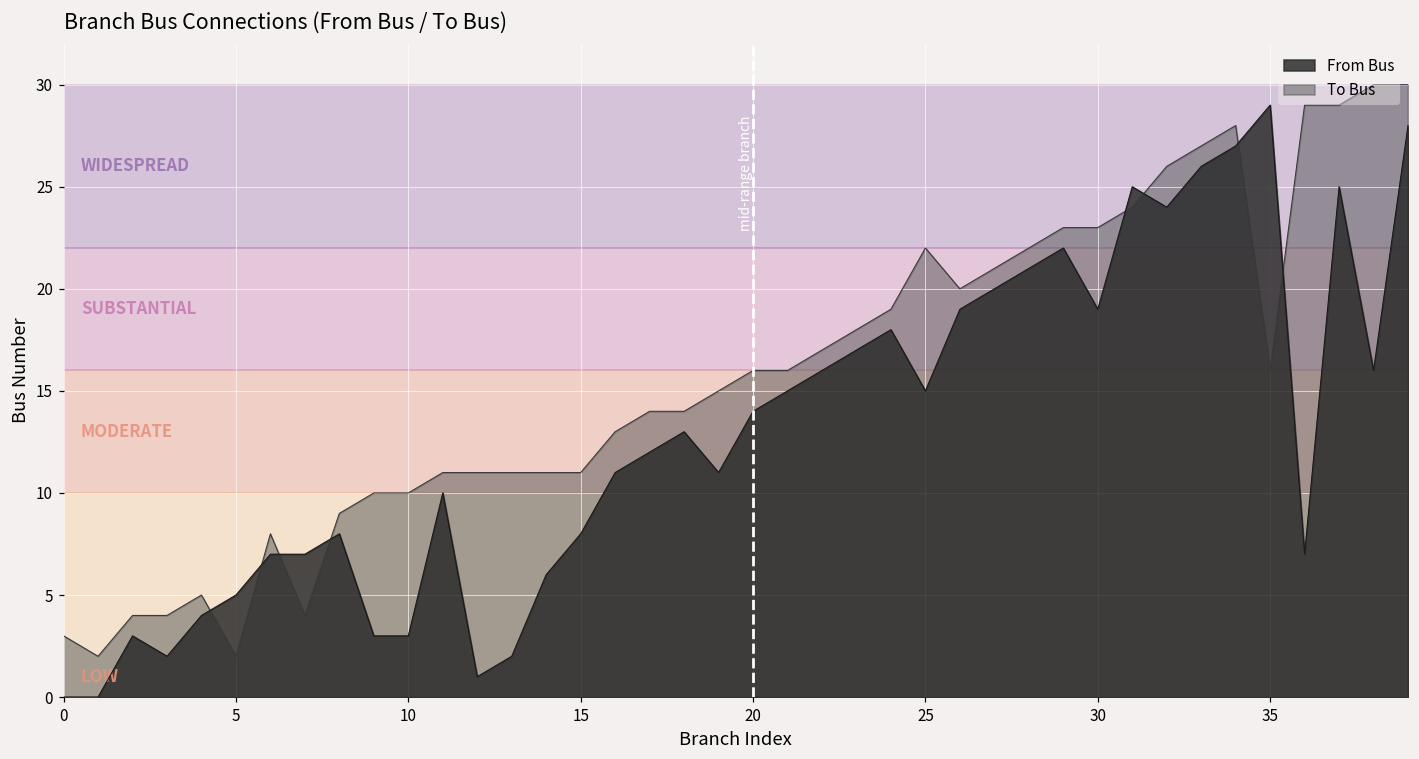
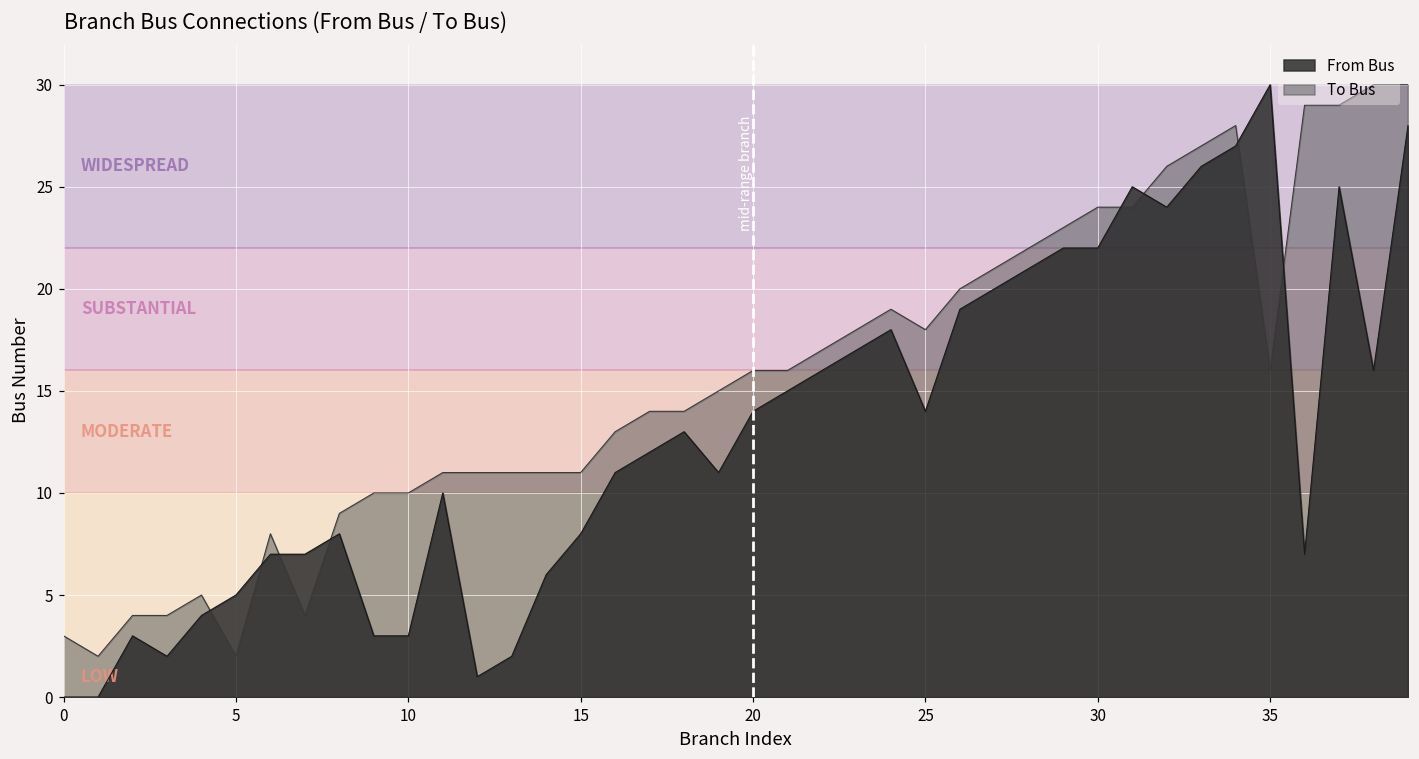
From Bus, 25: 15 -> 14
To Bus, 25: 22 -> 18
From Bus, 30: 19 -> 22
To Bus, 30: 23 -> 24
From Bus, 35: 29 -> 30
